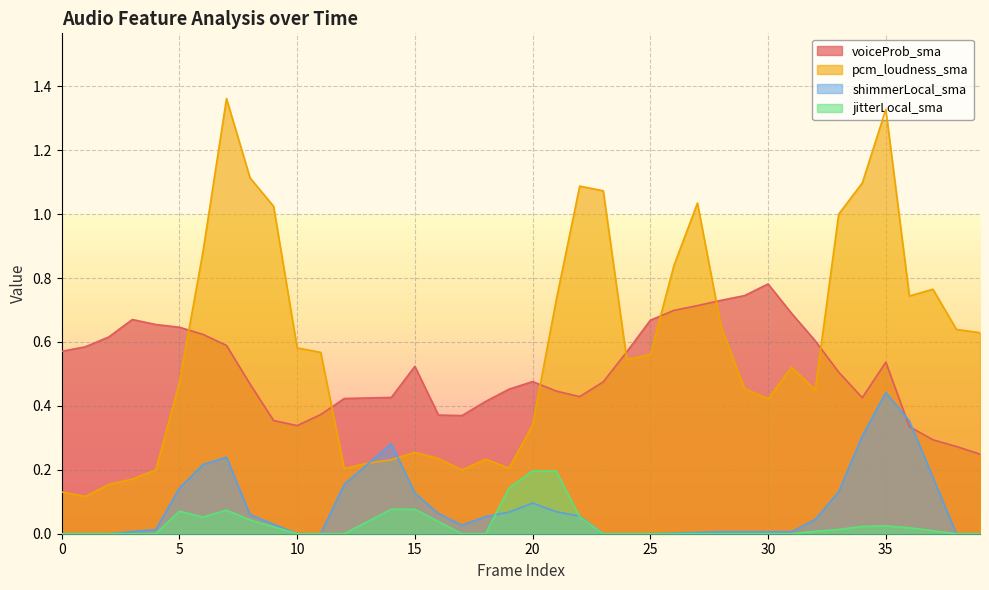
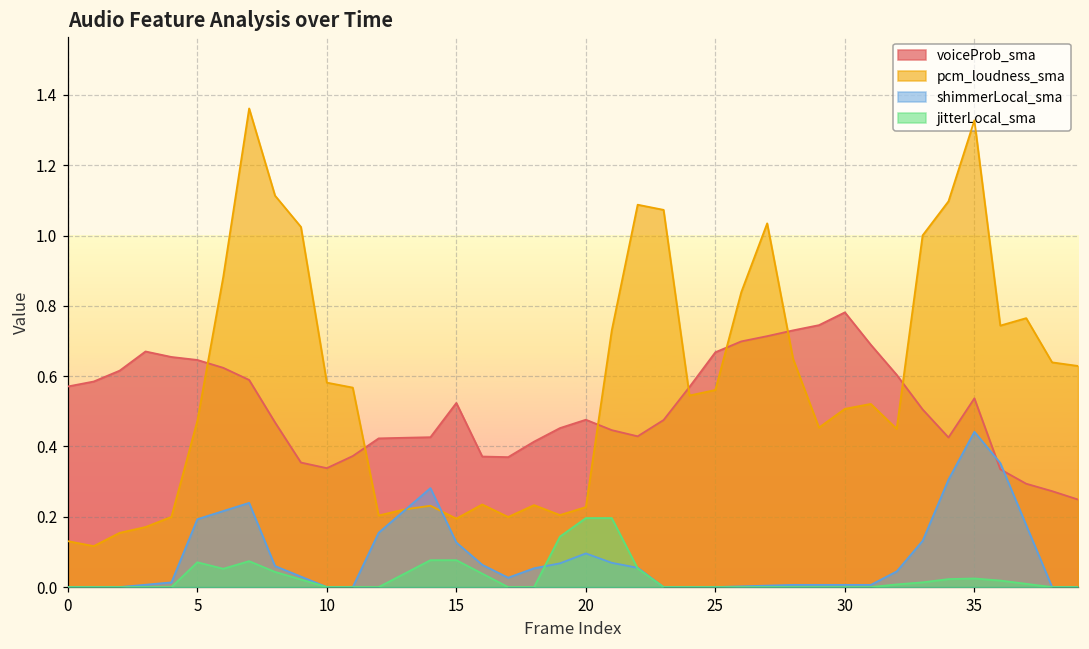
shimmerLocal_sma, 5: 0.14 -> 0.19
pcm_loudness_sma, 15: 0.25 -> 0.19
pcm_loudness_sma, 20: 0.34 -> 0.23
pcm_loudness_sma, 30: 0.42 -> 0.51
